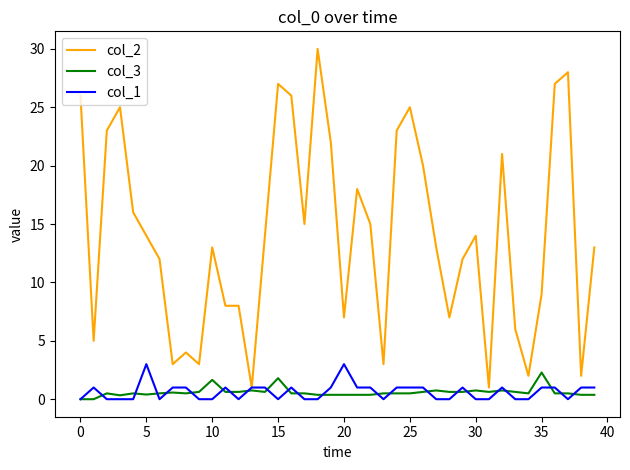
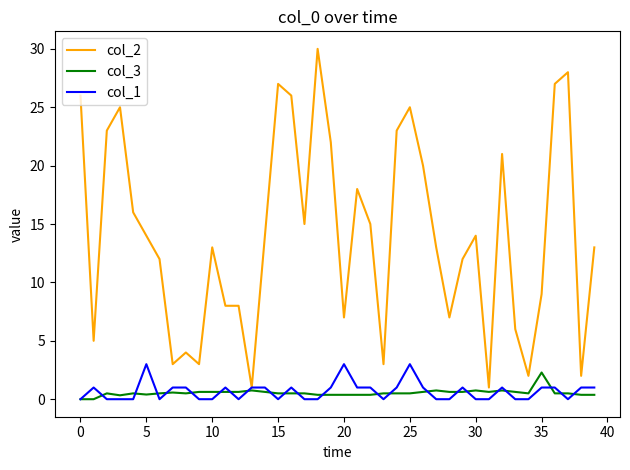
col_3, 10: 1.7 -> 0.6
col_3, 15: 1.8 -> 0.5
col_1, 25: 1 -> 3
